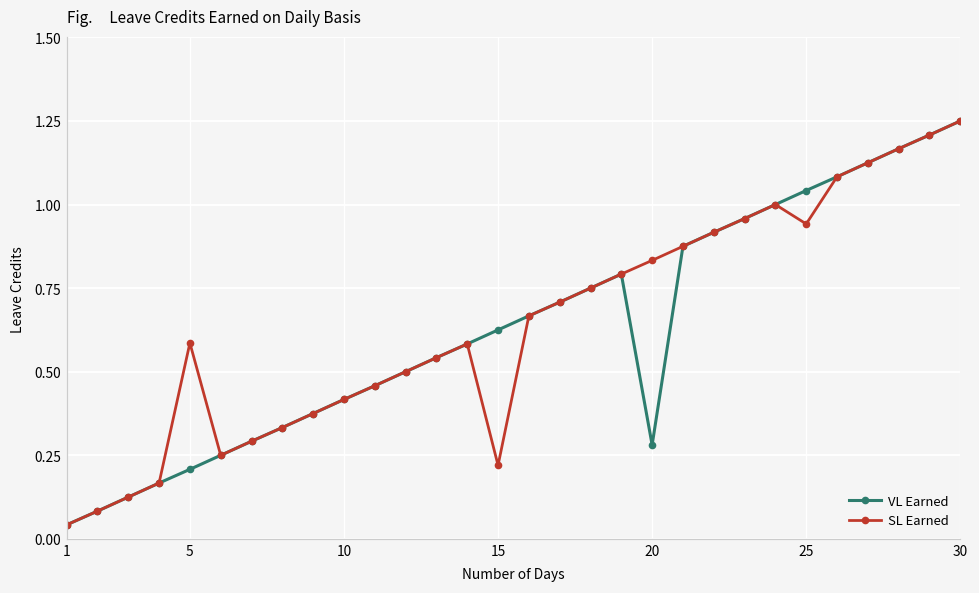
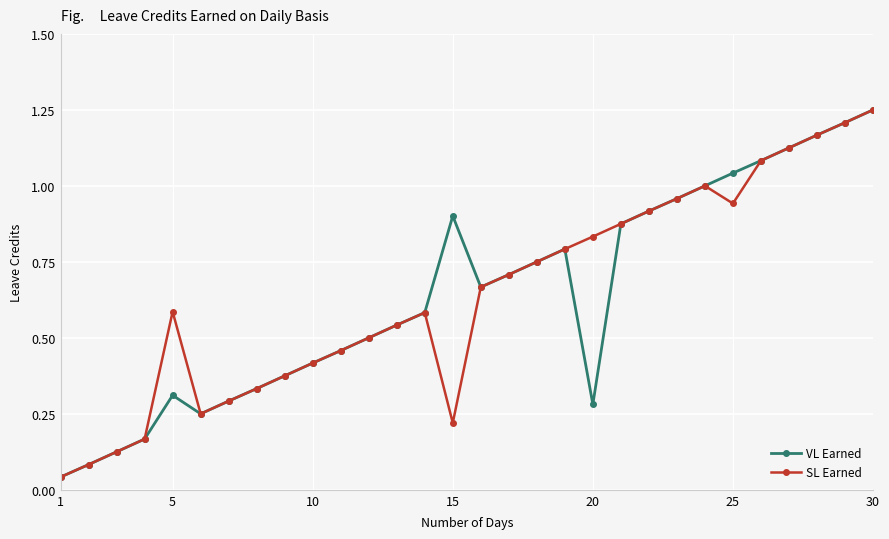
VL Earned, 5: 0.21 -> 0.31
VL Earned, 15: 0.63 -> 0.90
